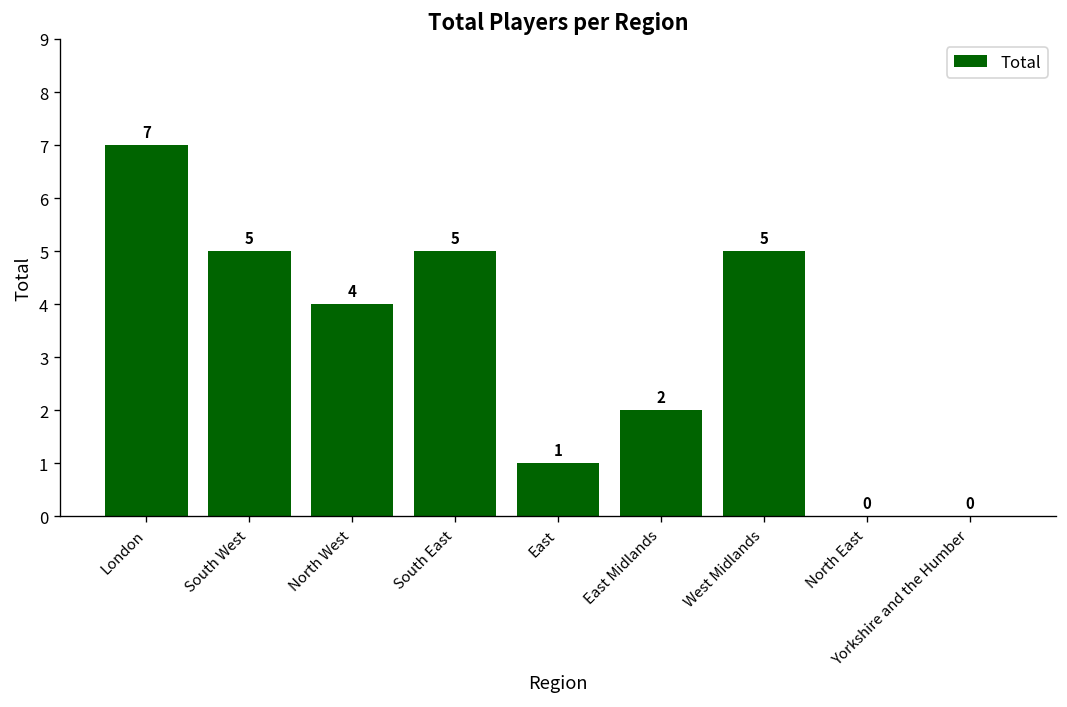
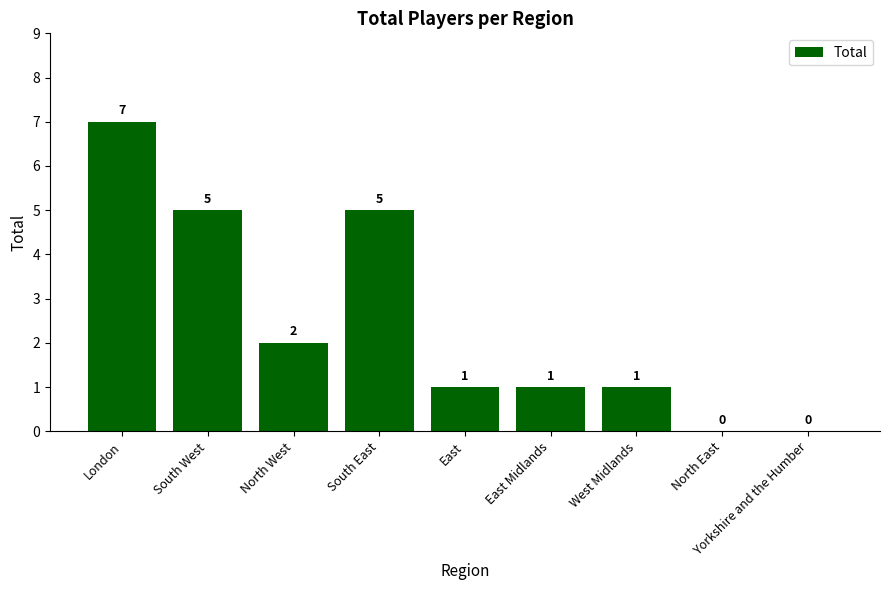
North West: 4 -> 2
East Midlands: 2 -> 1
West Midlands: 5 -> 1
